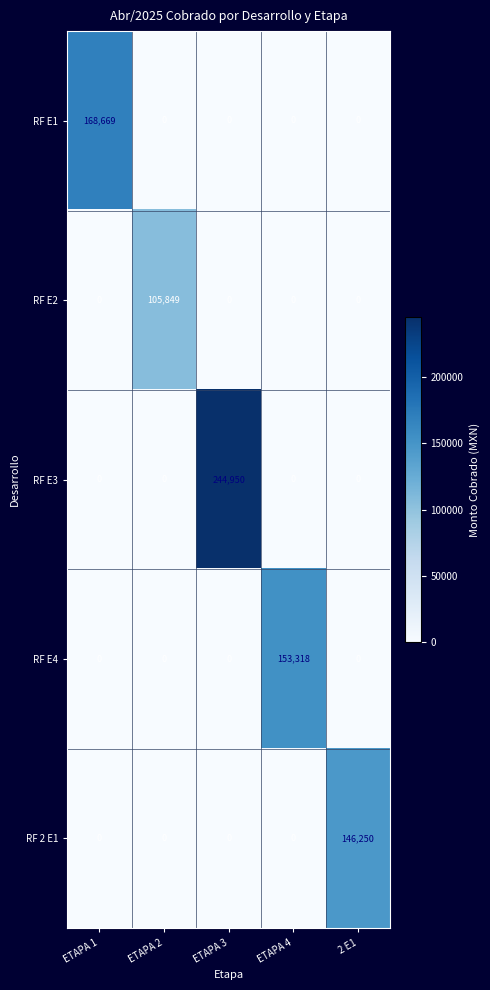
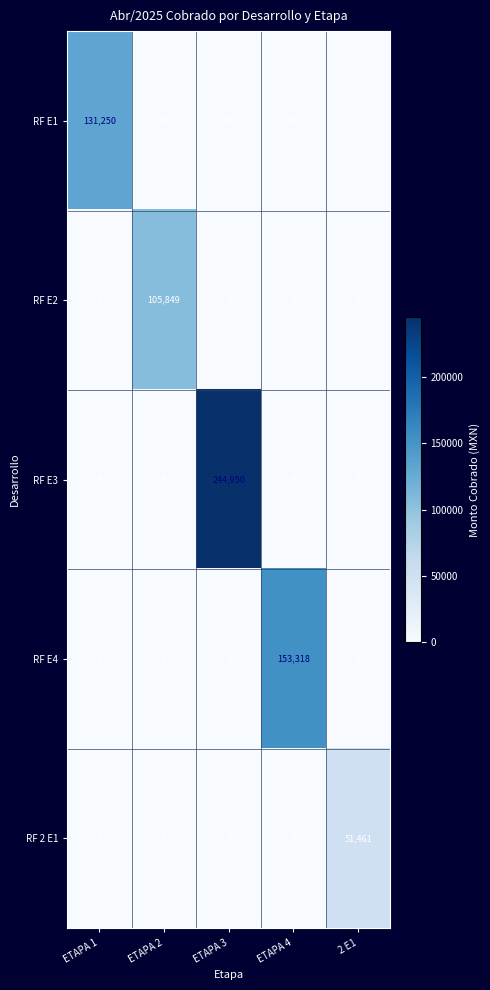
RF E1, ETAPA 1: 168,669 -> 131,250
RF 2 E1, 2 E1: 146,250 -> 51,461
